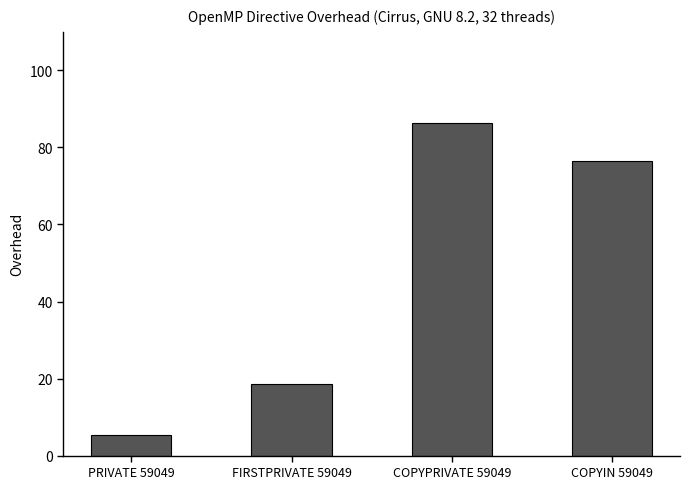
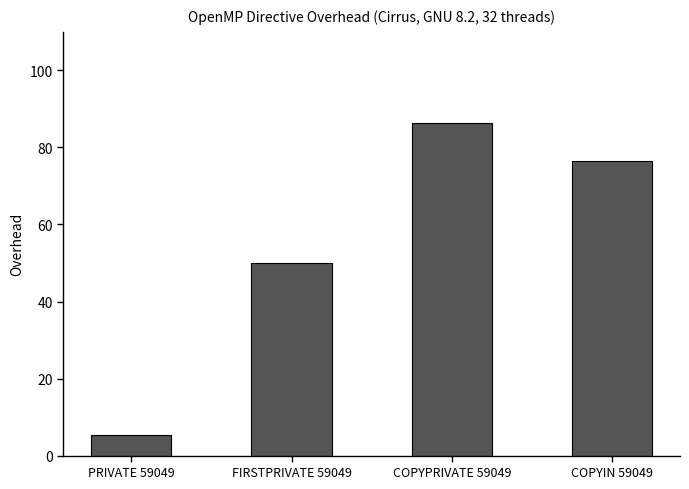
FIRSTPRIVATE 59049: 18 -> 50
